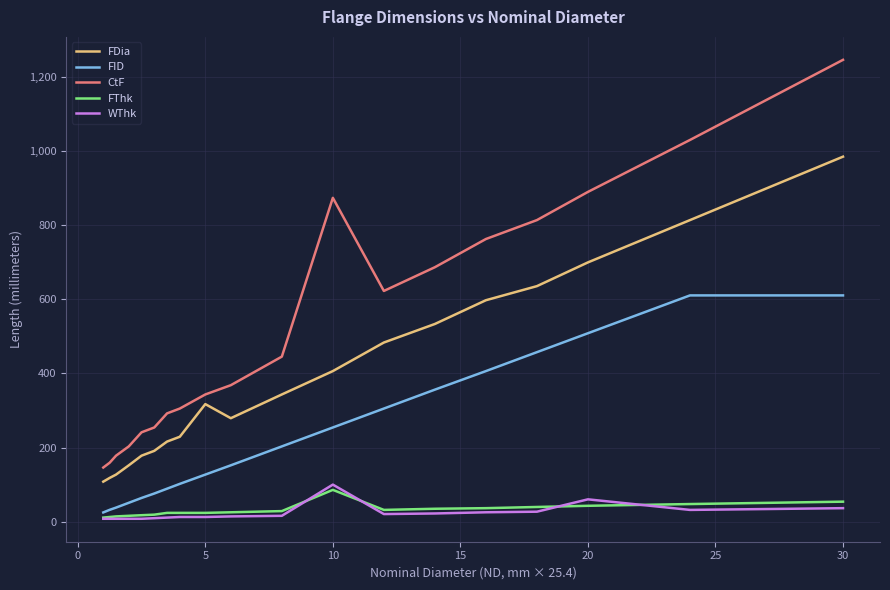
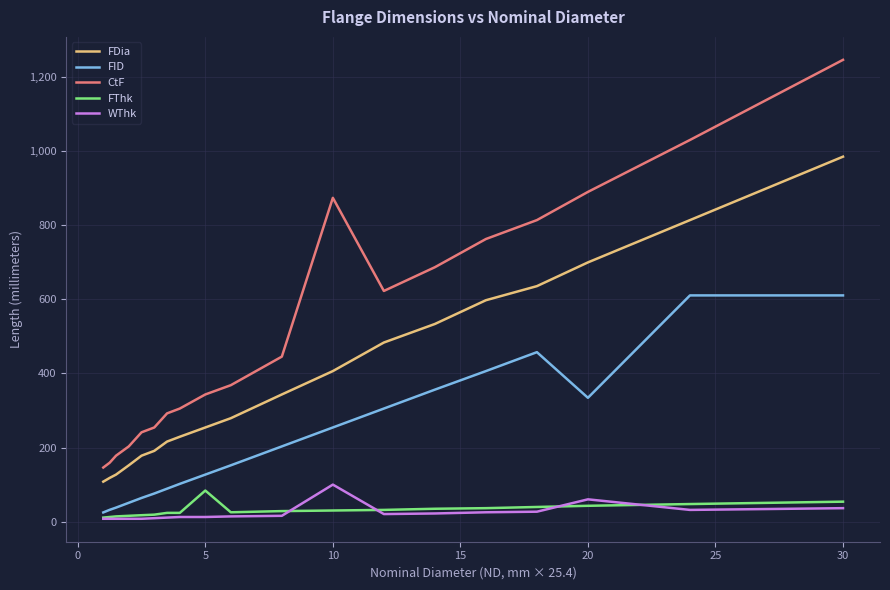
FDia, 5: 320 -> 250
FThk, 5: 20 -> 80
FThk, 10: 90 -> 30
FID, 20: 510 -> 330
